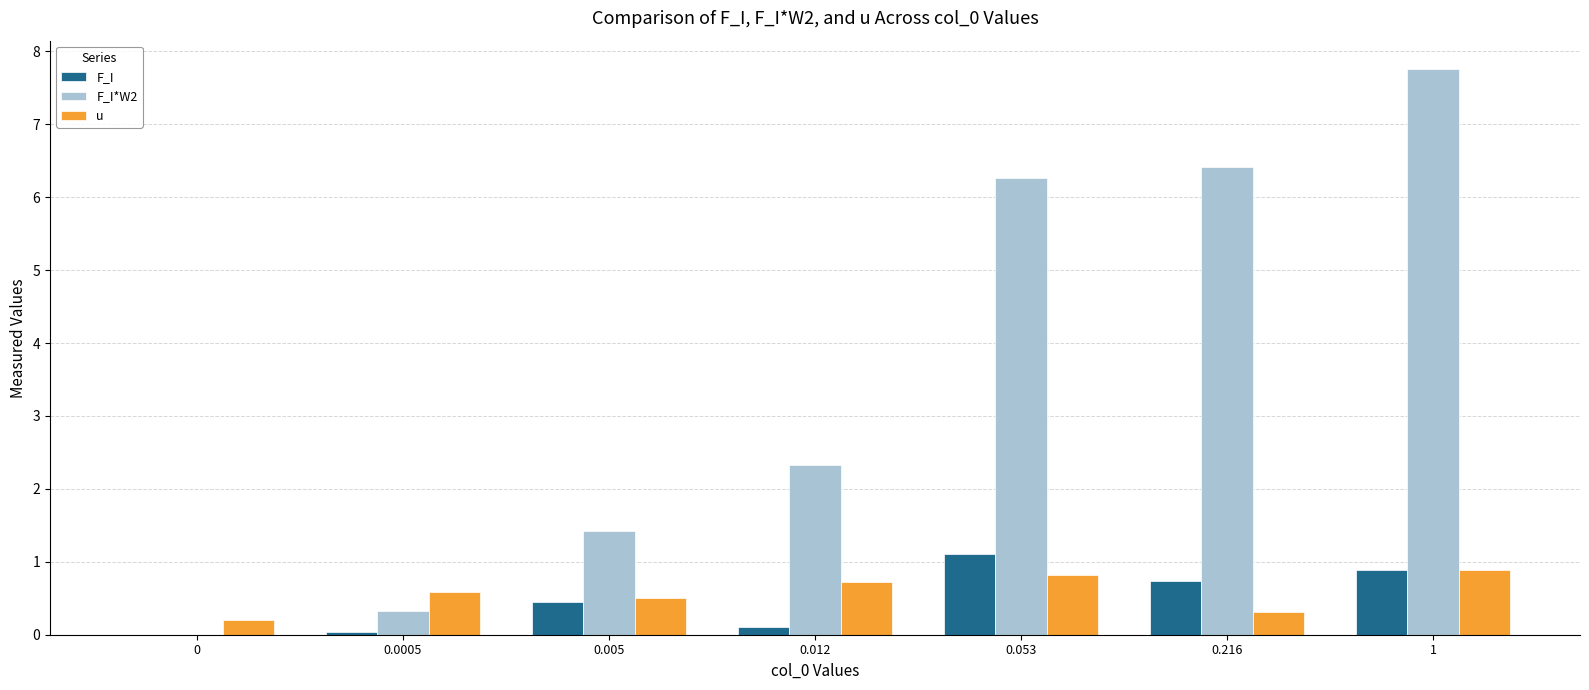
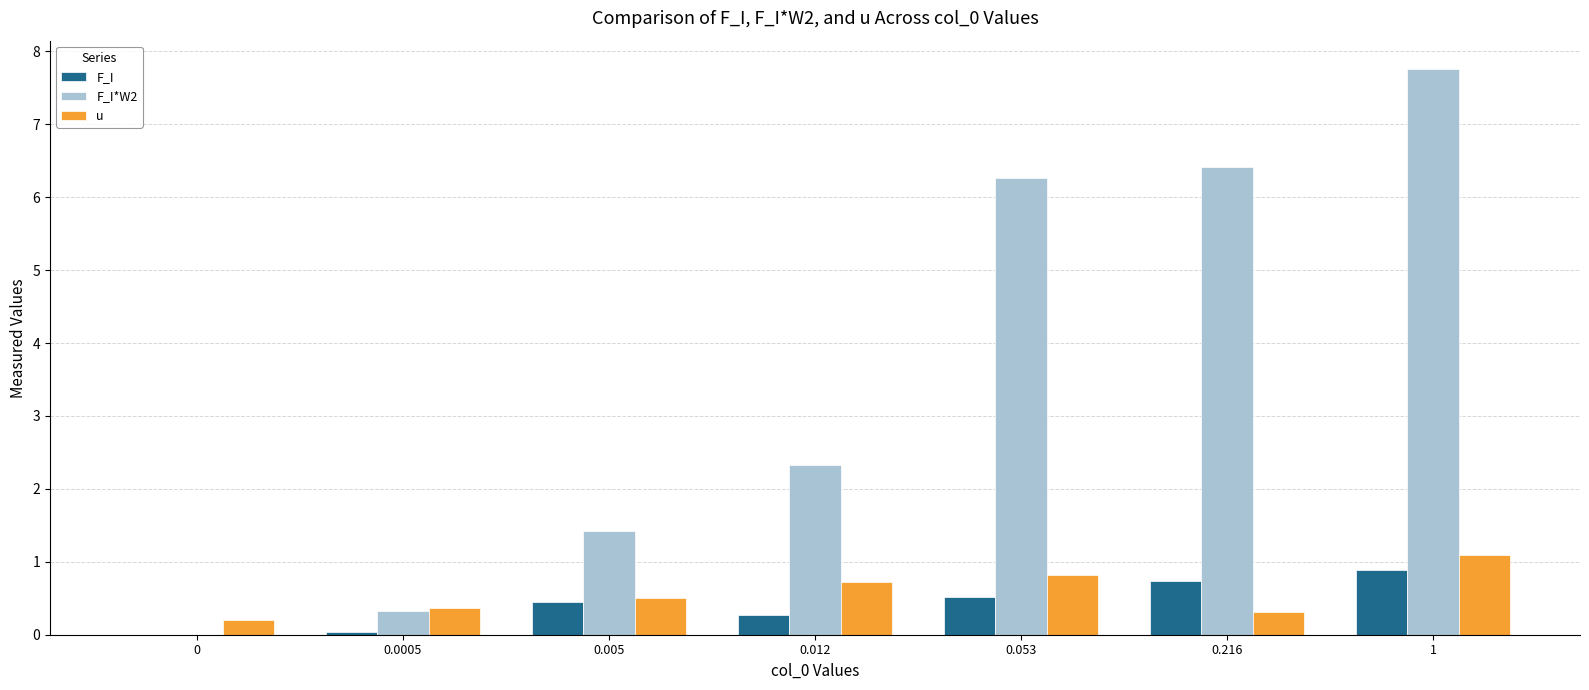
u, 0.0005: 0.6 -> 0.4
F_I, 0.012: 0.1 -> 0.3
F_I, 0.053: 1.1 -> 0.5
u, 1: 0.9 -> 1.1
